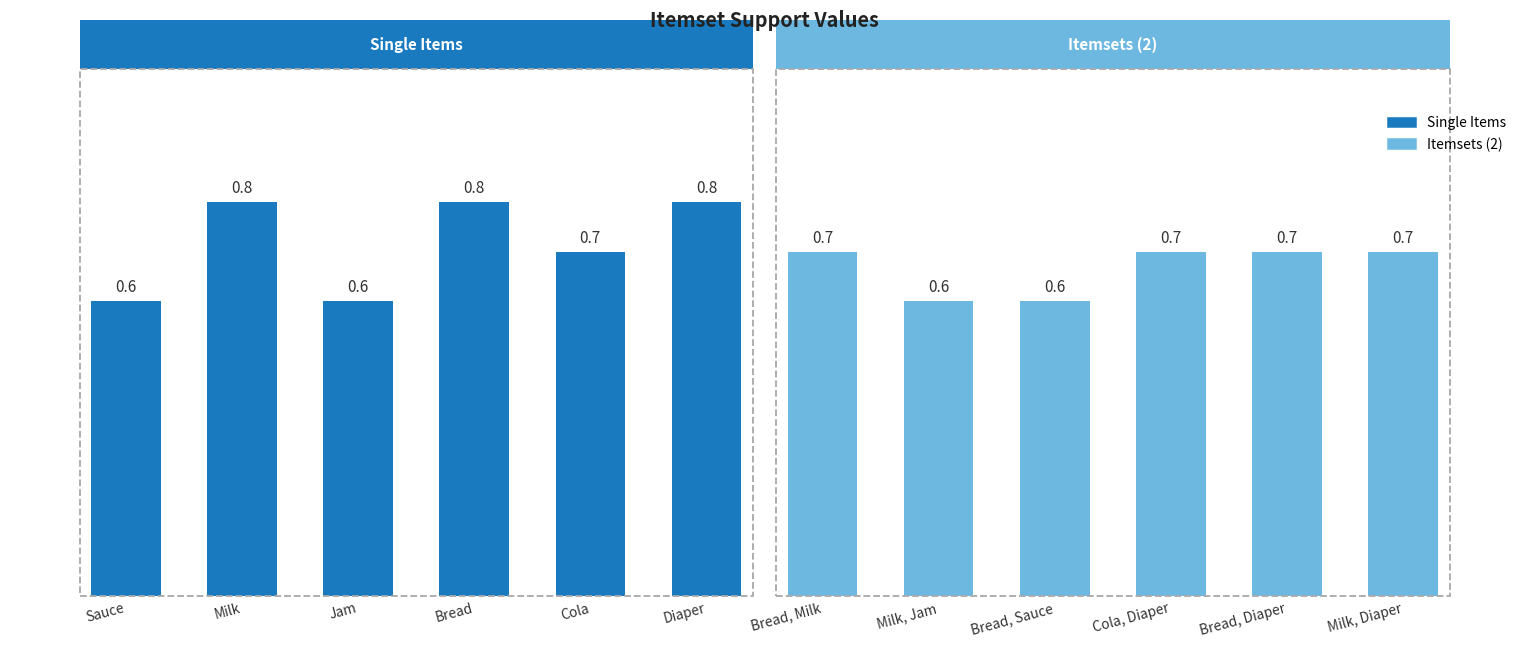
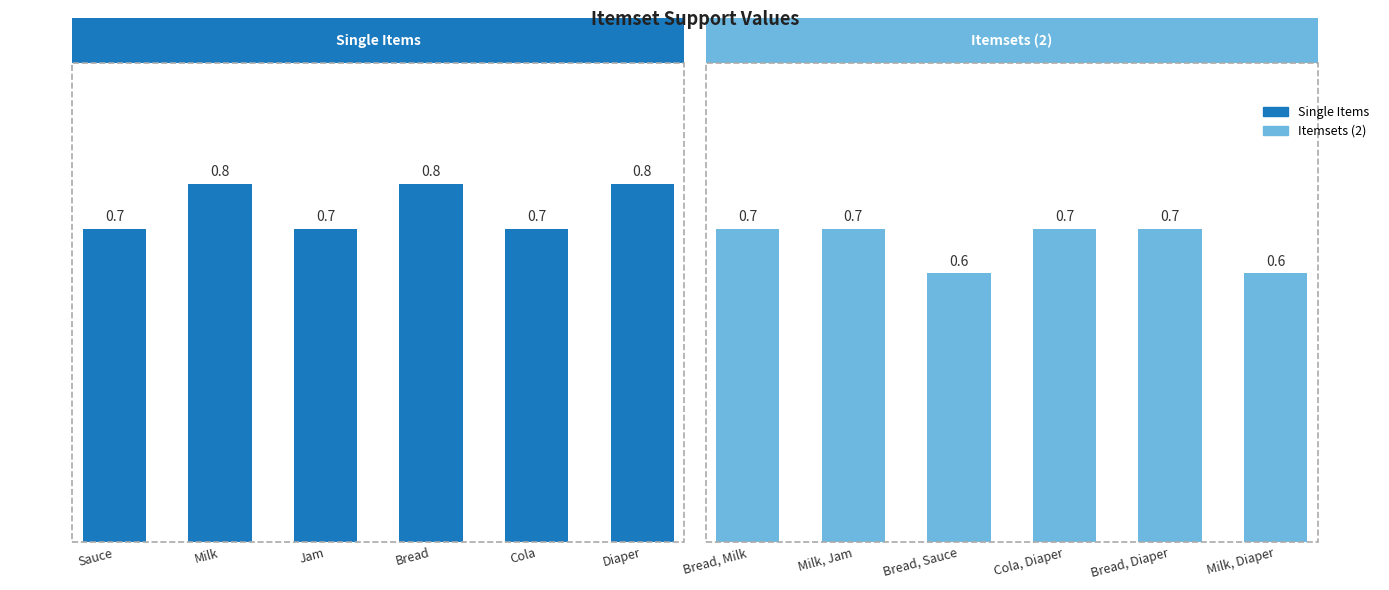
Sauce: 0.6 -> 0.7
Jam: 0.6 -> 0.7
Milk, Jam: 0.6 -> 0.7
Milk, Diaper: 0.7 -> 0.6
